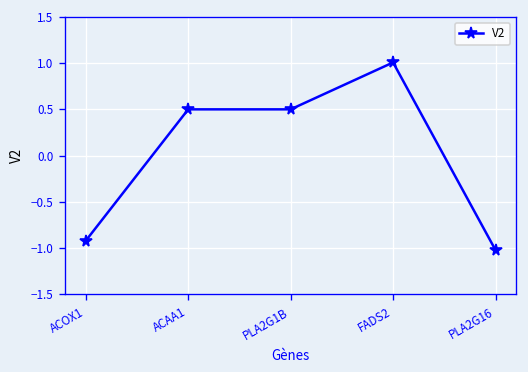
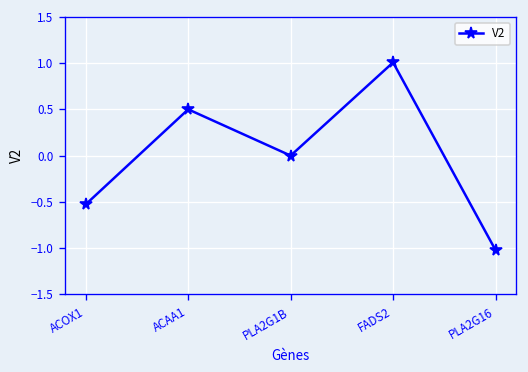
ACOX1: -0.9 -> -0.5
PLA2G1B: 0.5 -> 0.0
